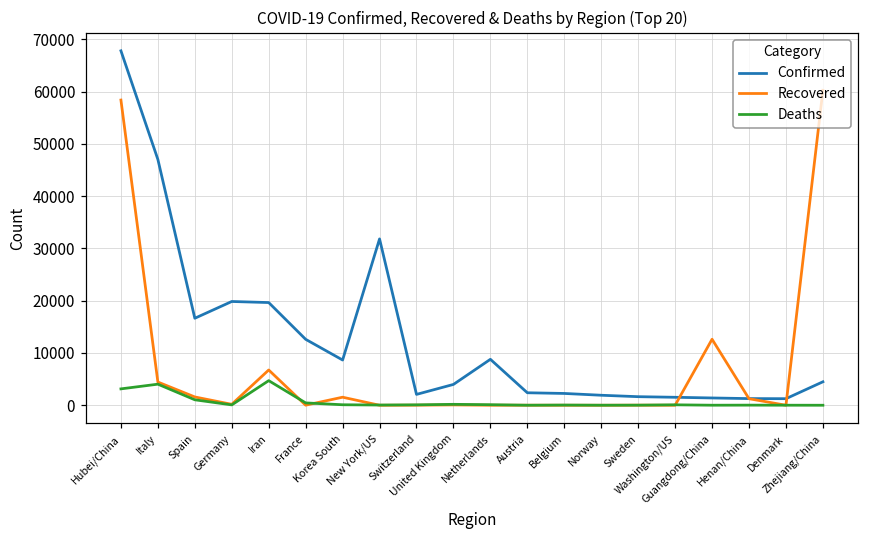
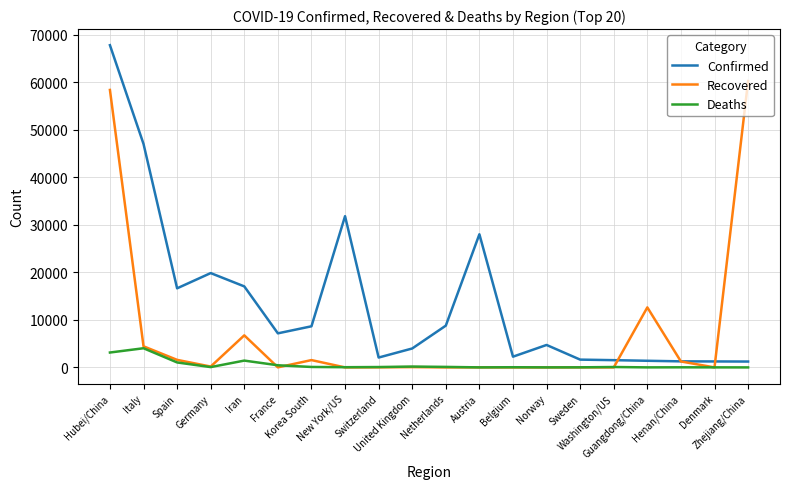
Confirmed, Iran: 20000 -> 17000
Deaths, Iran: 5000 -> 1000
Confirmed, France: 13000 -> 7000
Confirmed, Austria: 2000 -> 28000
Confirmed, Norway: 2000 -> 5000
Confirmed, Zhejiang/China: 4000 -> 1000
